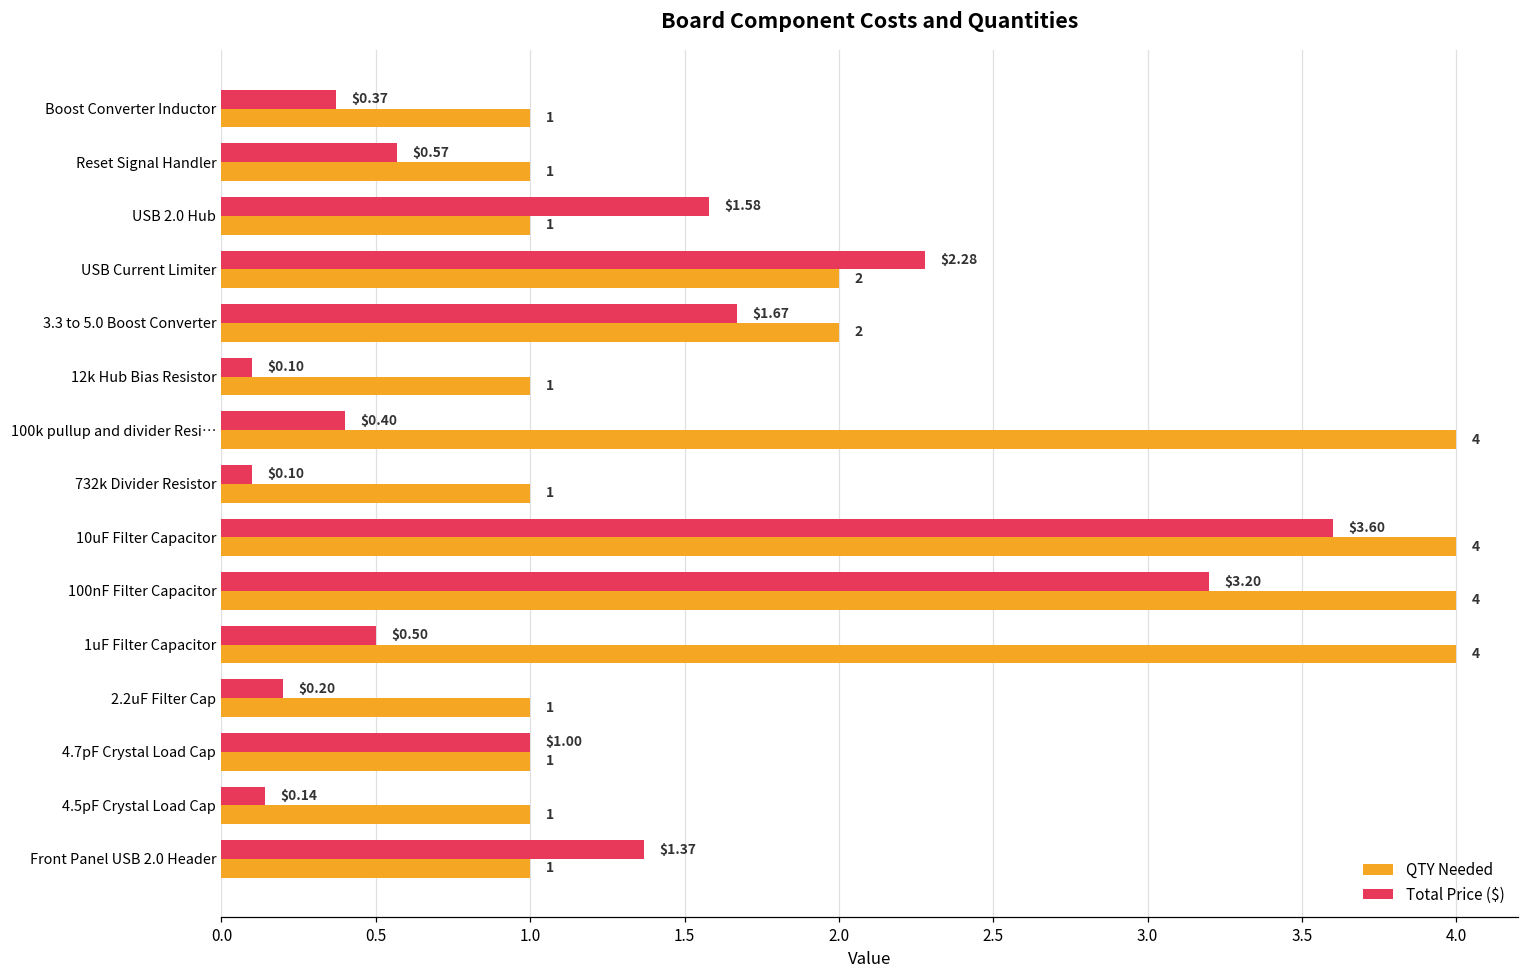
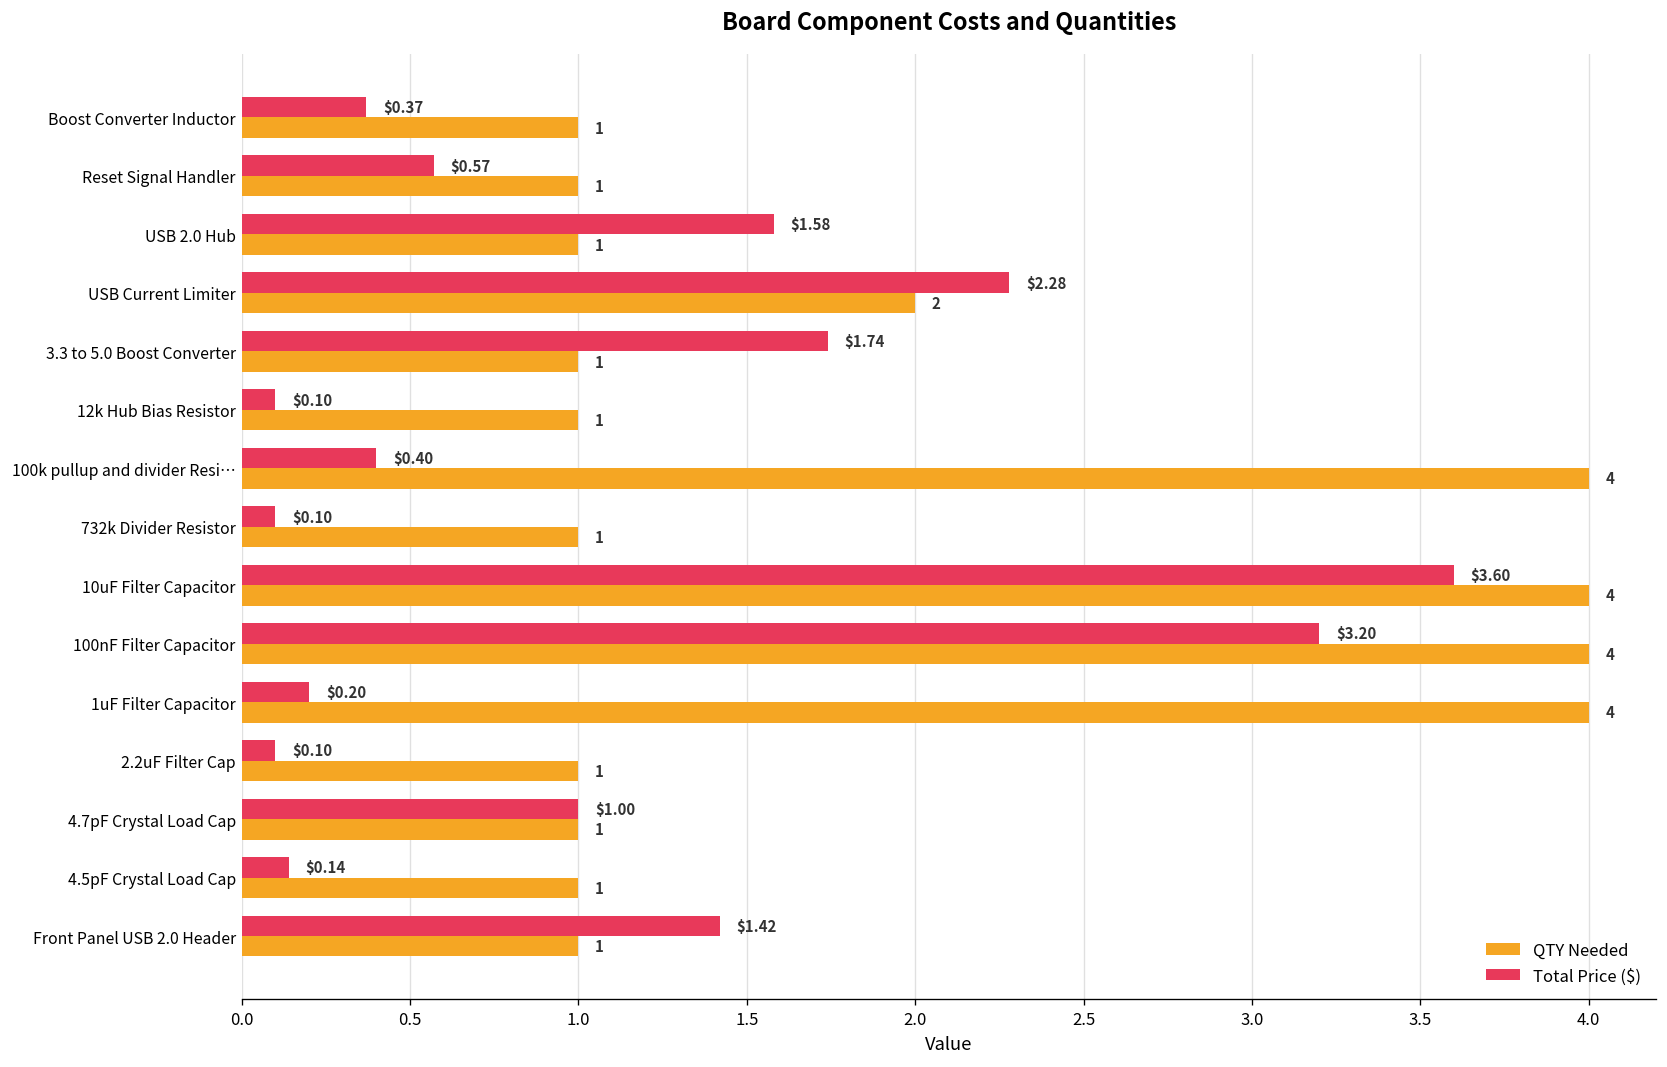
Total Price ($), 3.3 to 5.0 Boost Converter: $1.67 -> $1.74
QTY Needed, 3.3 to 5.0 Boost Converter: 2 -> 1
Total Price ($), 1uF Filter Capacitor: $0.50 -> $0.20
Total Price ($), 2.2uF Filter Cap: $0.20 -> $0.10
Total Price ($), Front Panel USB 2.0 Header: $1.37 -> $1.42
